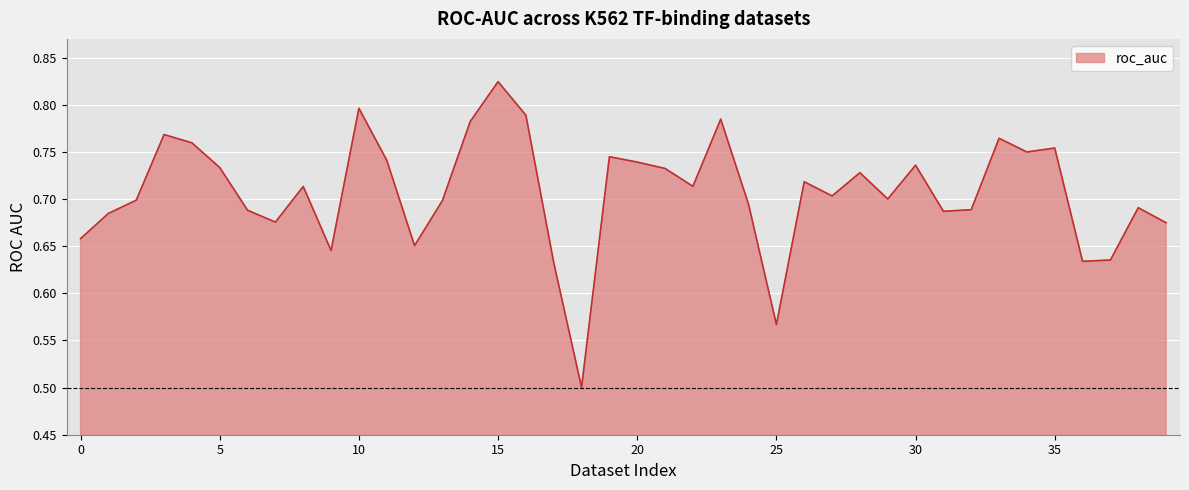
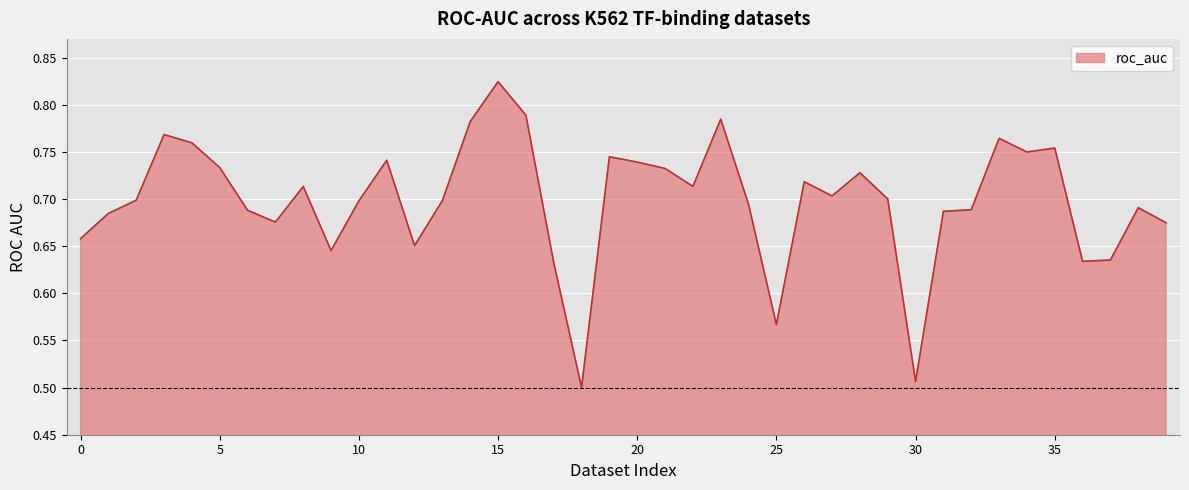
10: 0.80 -> 0.70
30: 0.74 -> 0.51
